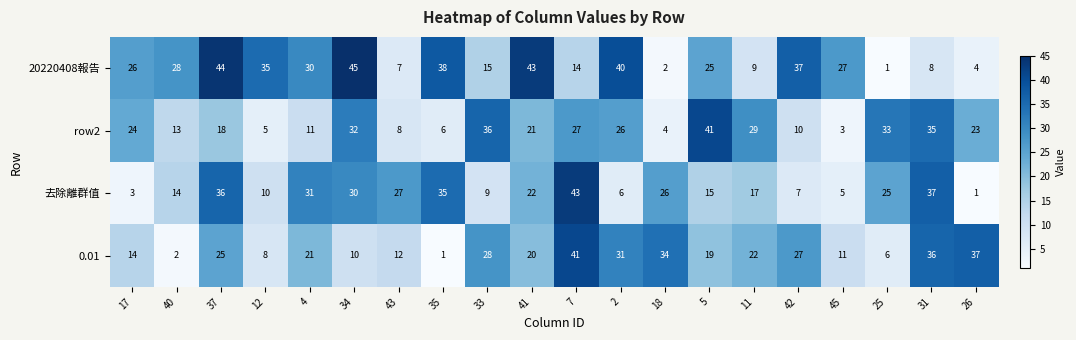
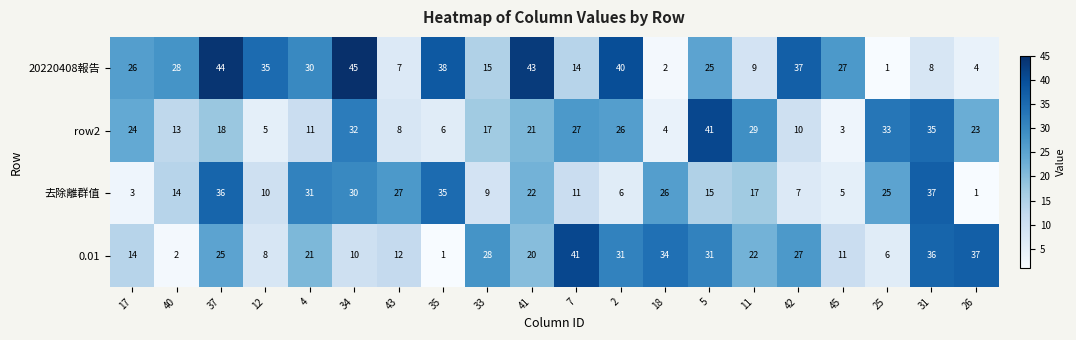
row2, 33: 36 -> 17
去除離群值, 7: 43 -> 11
0.01, 5: 19 -> 31
